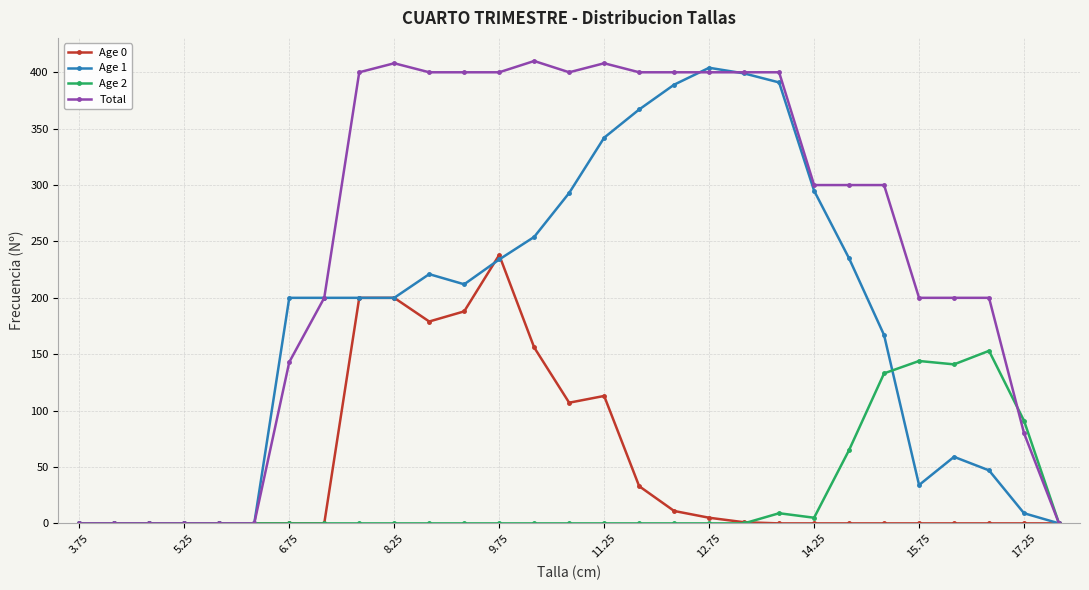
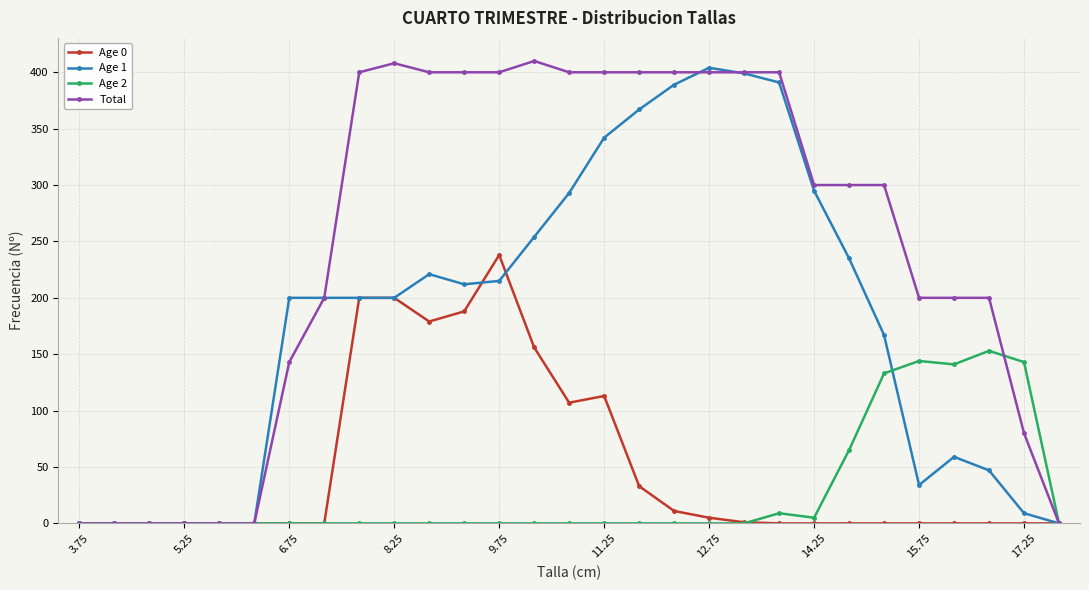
Age 1, 9.75: 234 -> 215
Total, 11.25: 408 -> 400
Age 2, 17.25: 91 -> 143
